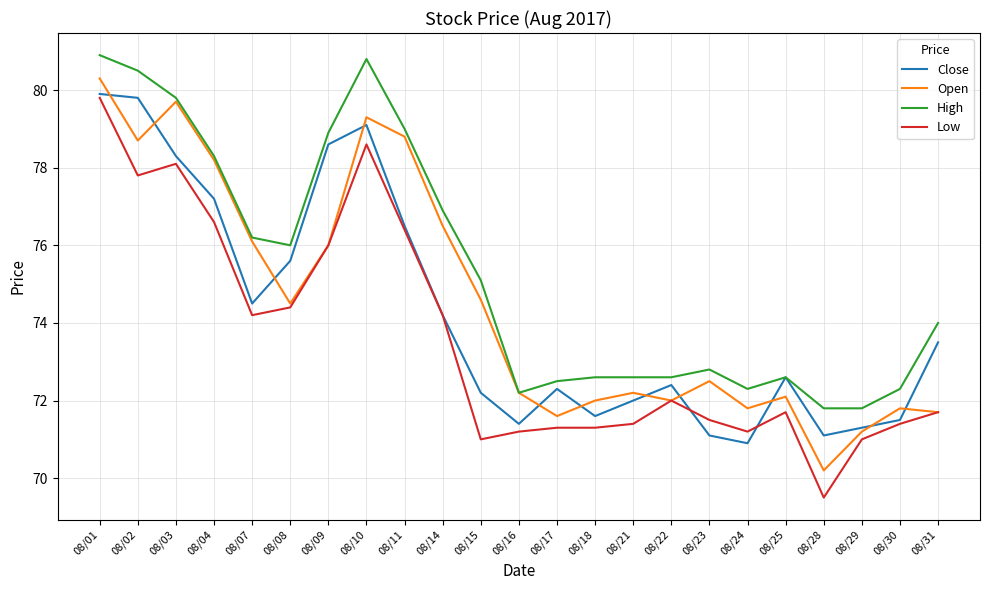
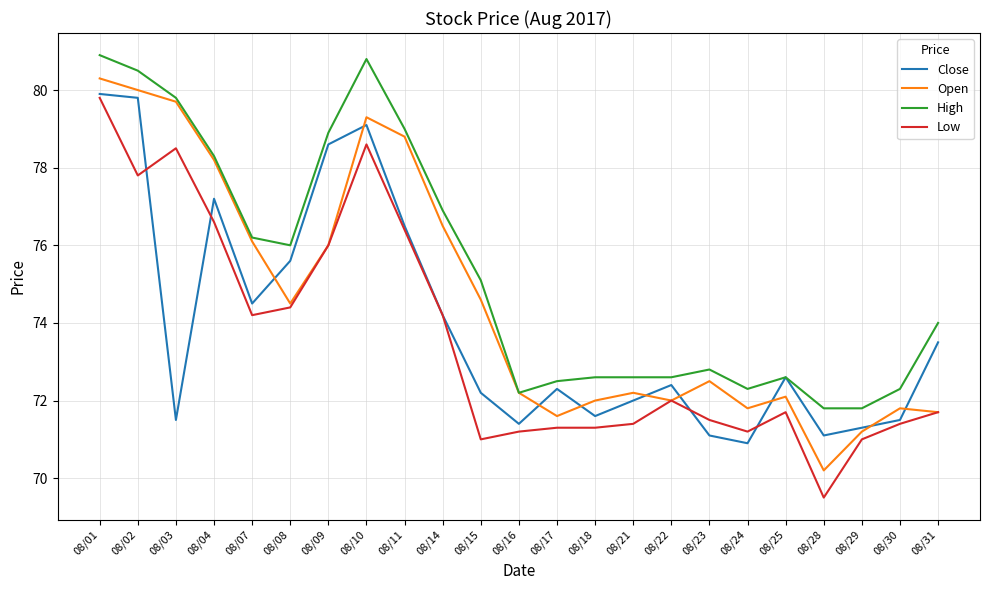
Open, 08/02: 78.7 -> 80.0
Close, 08/03: 78.3 -> 71.5
Low, 08/03: 78.1 -> 78.5
